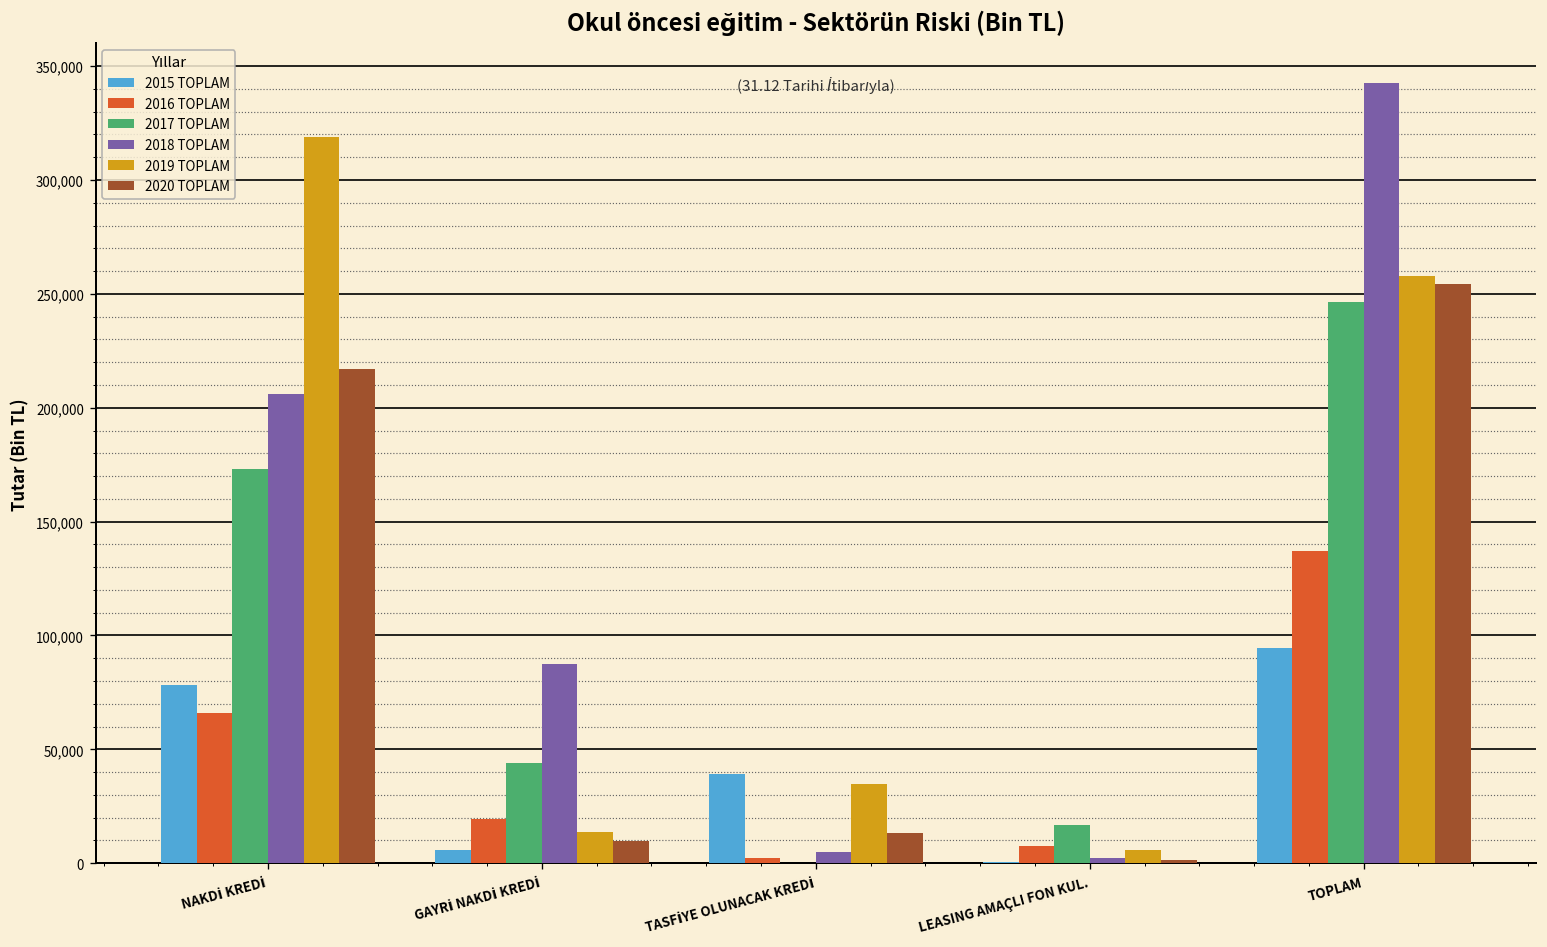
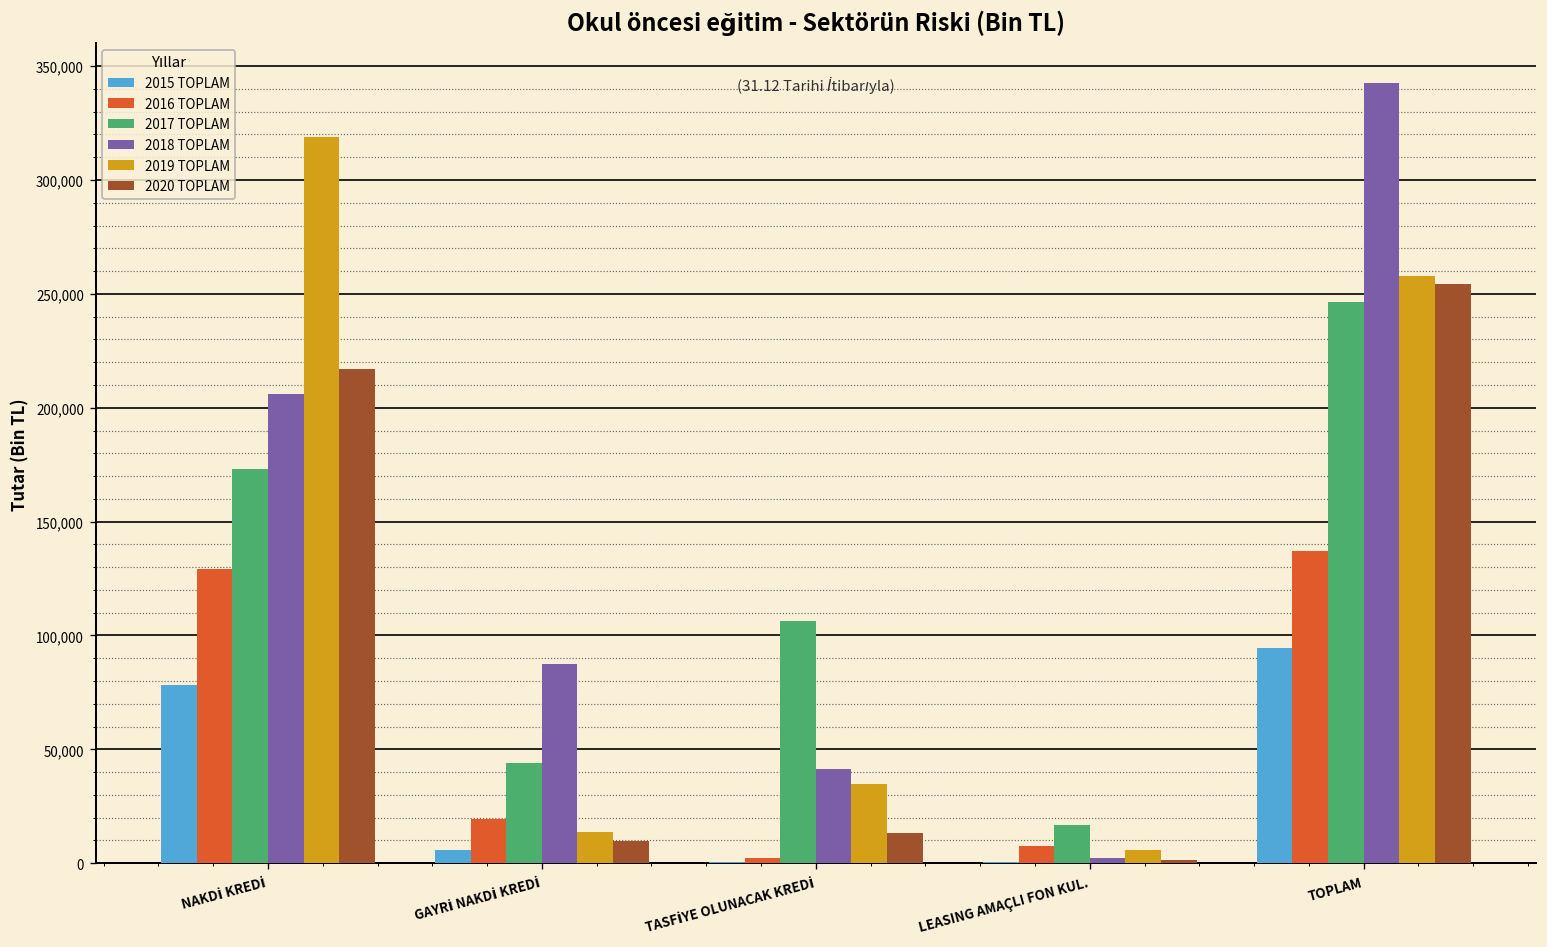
2016 TOPLAM, NAKDİ KREDİ: 66,000 -> 129,000
2015 TOPLAM, TASFİYE OLUNACAK KREDİ: 39,000 -> 1,000
2017 TOPLAM, TASFİYE OLUNACAK KREDİ: 0 -> 106,000
2018 TOPLAM, TASFİYE OLUNACAK KREDİ: 5,000 -> 41,000
